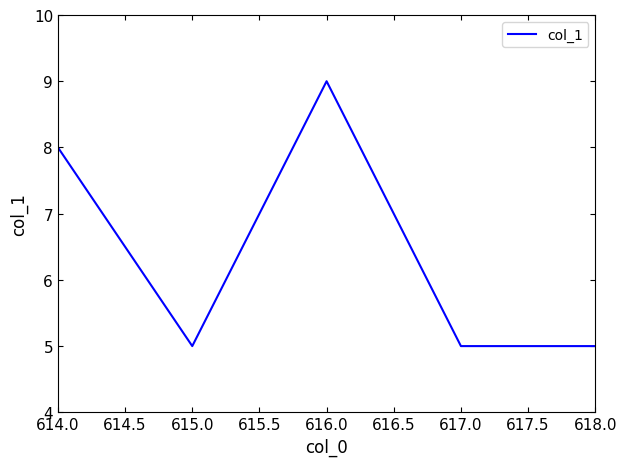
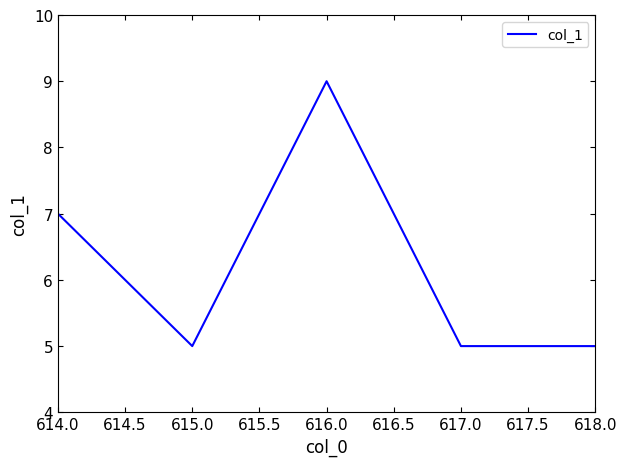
614.0: 8 -> 7
